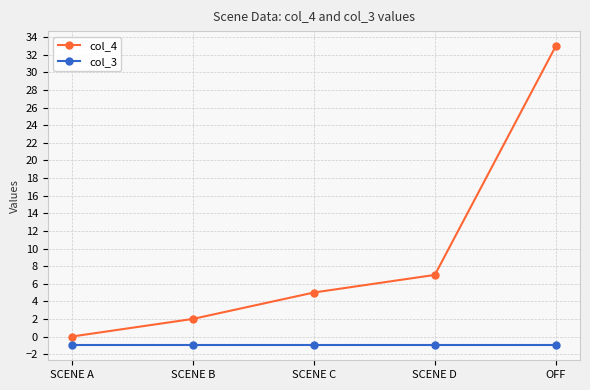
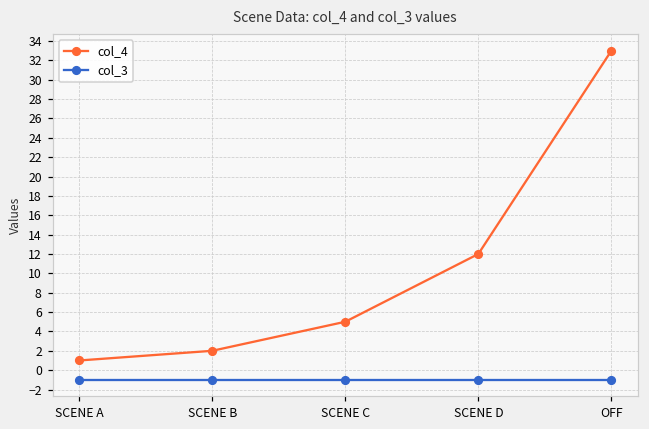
col_4, SCENE A: 0 -> 1
col_4, SCENE D: 7 -> 12
